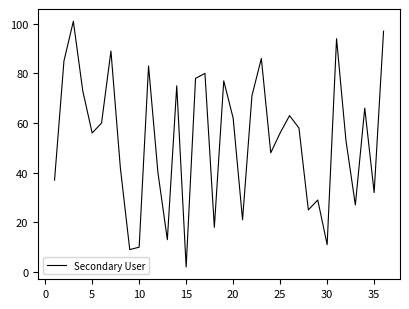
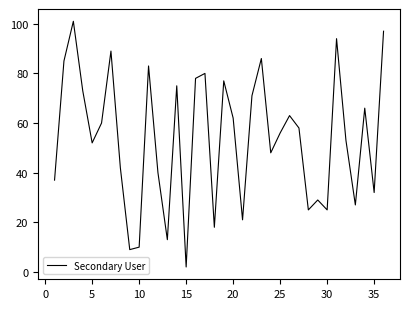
5: 56 -> 52
30: 11 -> 25
